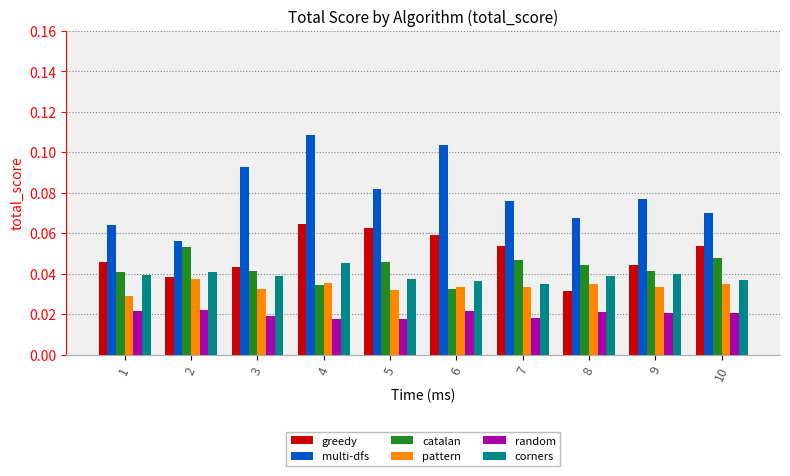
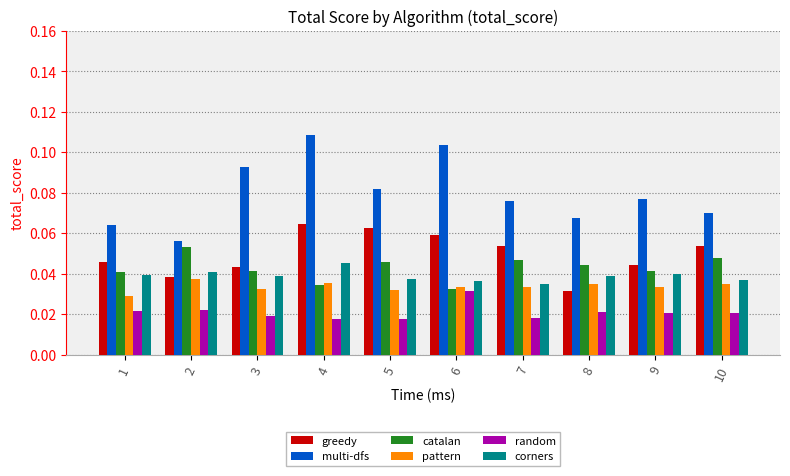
random, 6: 0.022 -> 0.032
